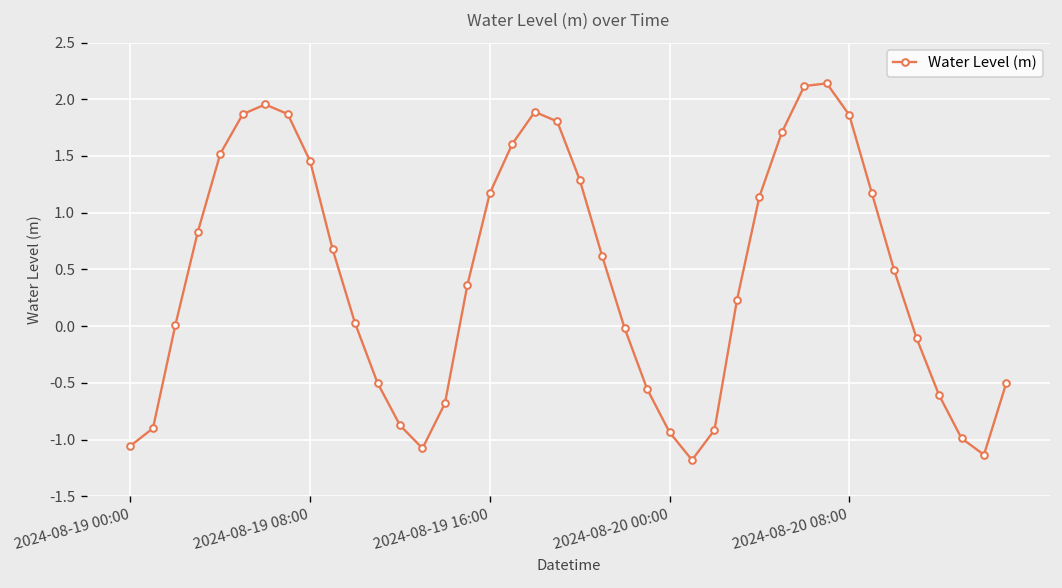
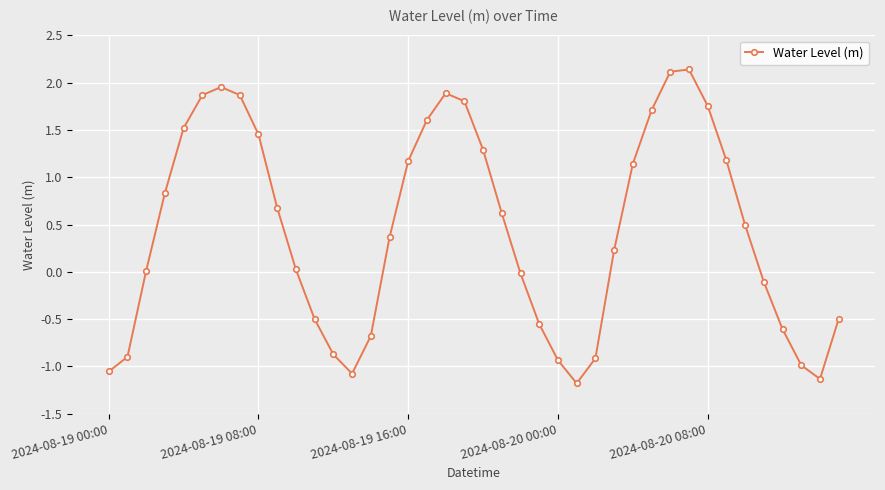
2024-08-20 08:00: 1.9 -> 1.8
